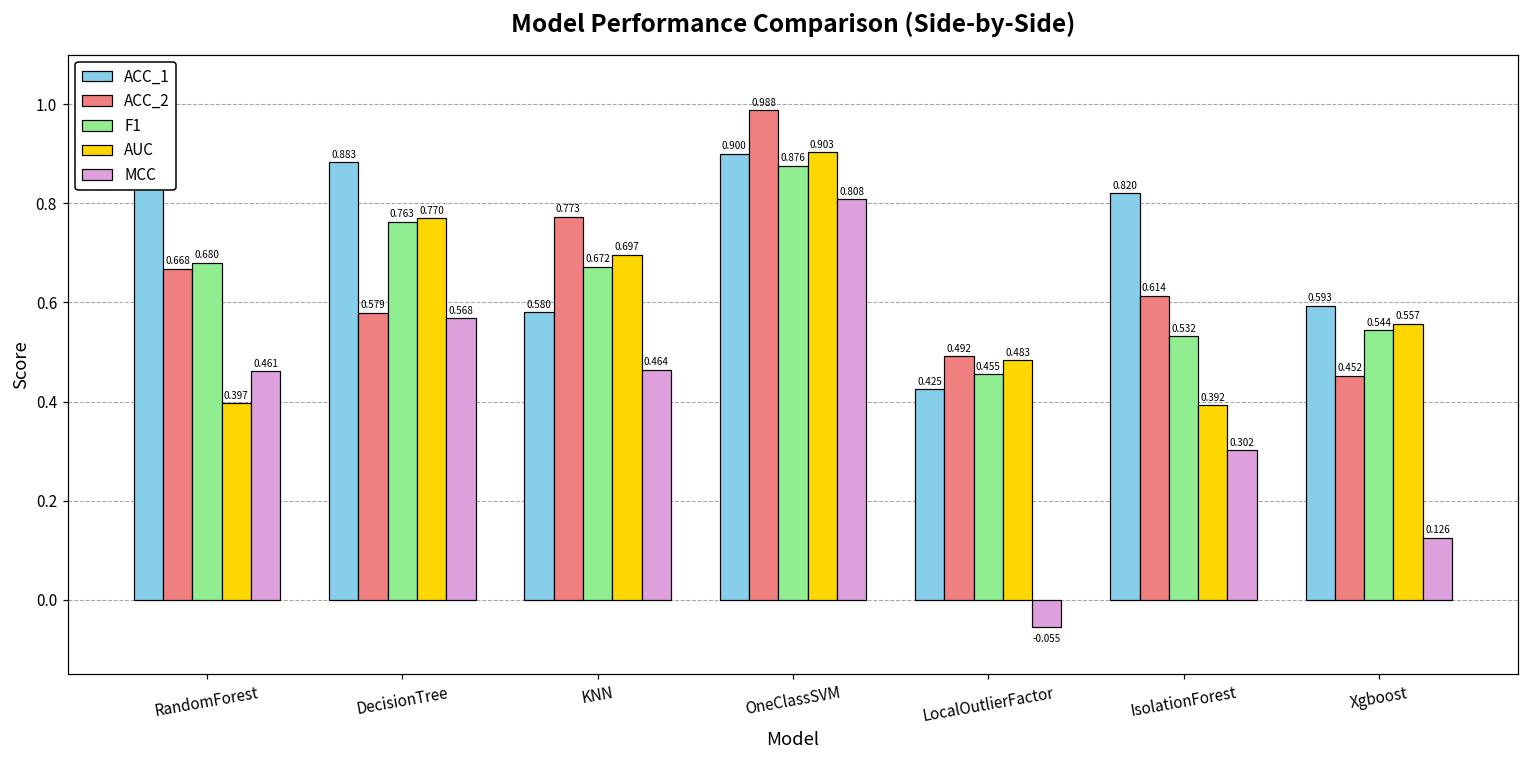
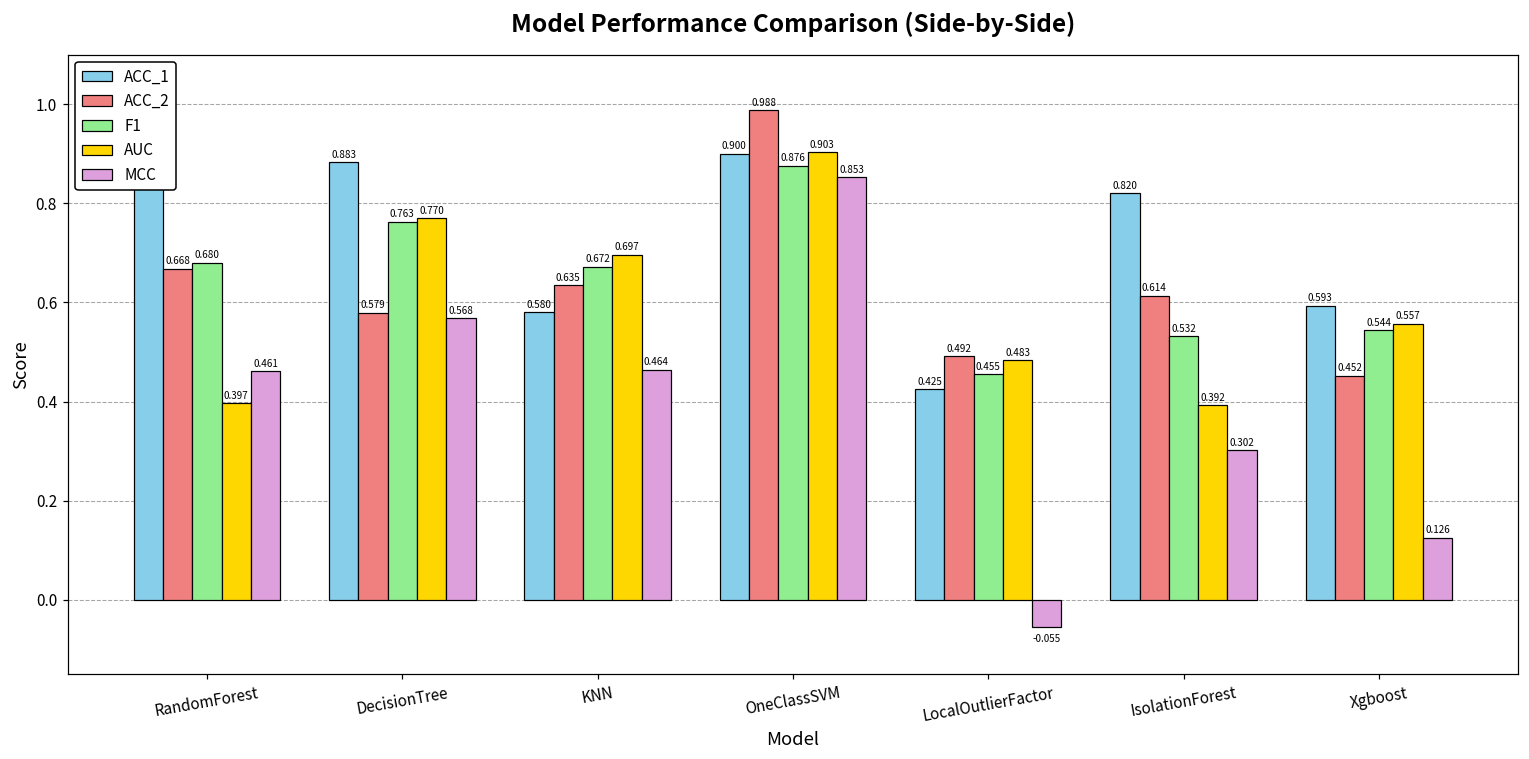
ACC_2, KNN: 0.773 -> 0.635
MCC, OneClassSVM: 0.808 -> 0.853
